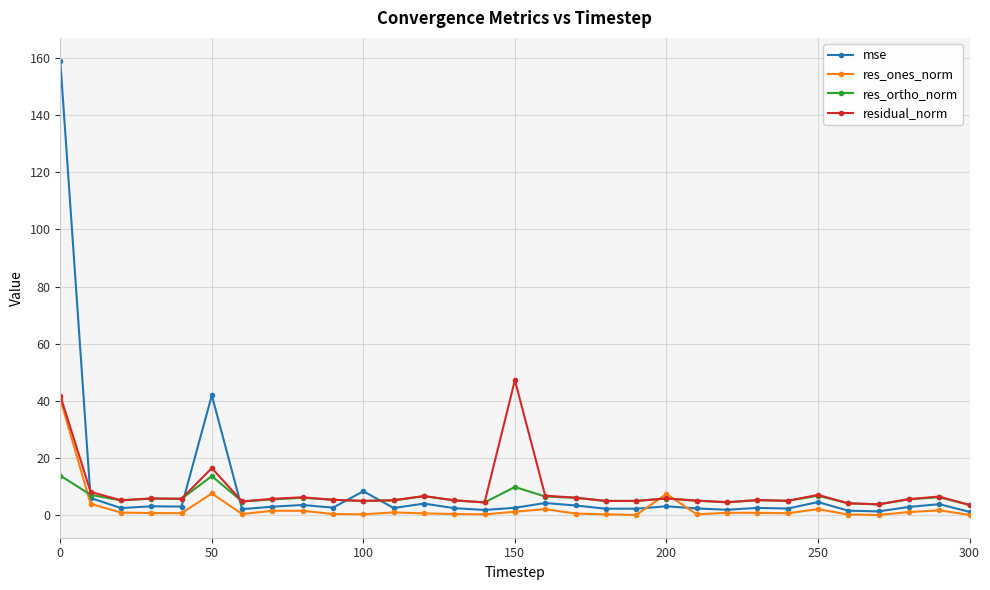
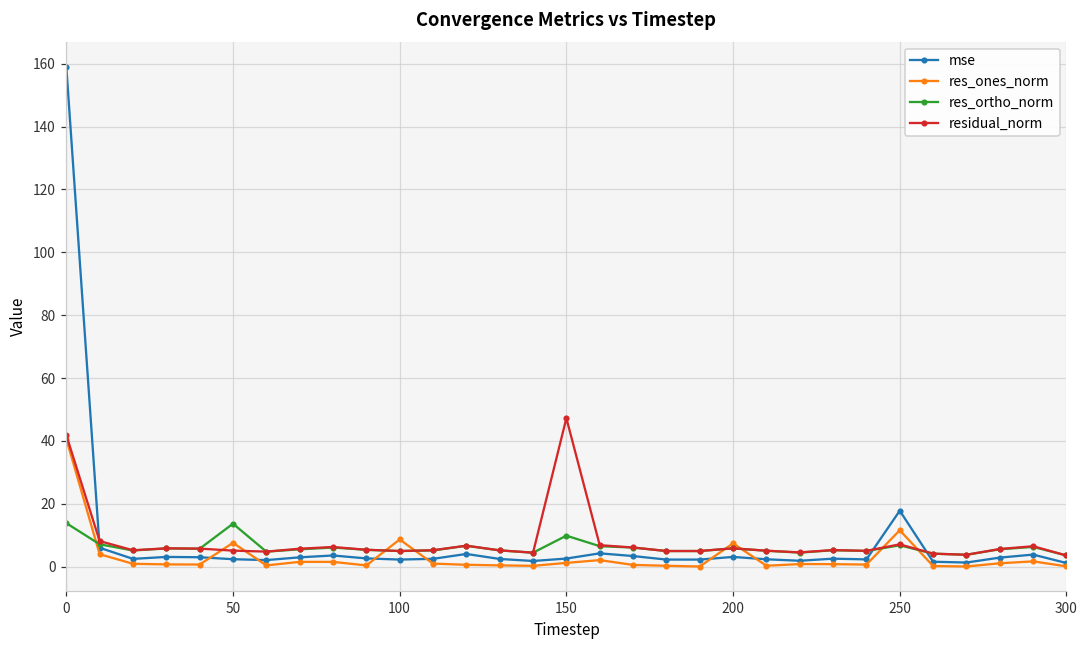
mse, 50: 42 -> 2
residual_norm, 50: 16 -> 5
mse, 100: 8 -> 2
res_ones_norm, 100: 0 -> 9
mse, 250: 5 -> 18
res_ones_norm, 250: 2 -> 12
